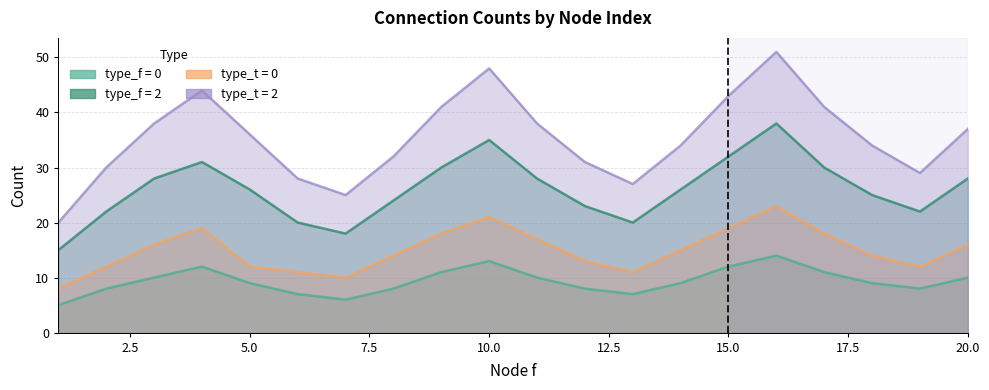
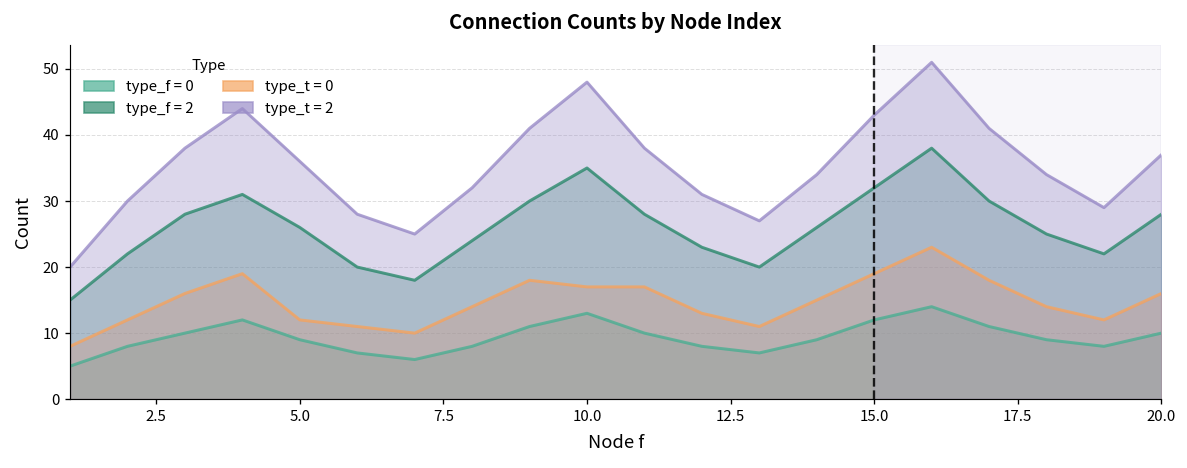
type_t = 0, 10.0: 21 -> 17
